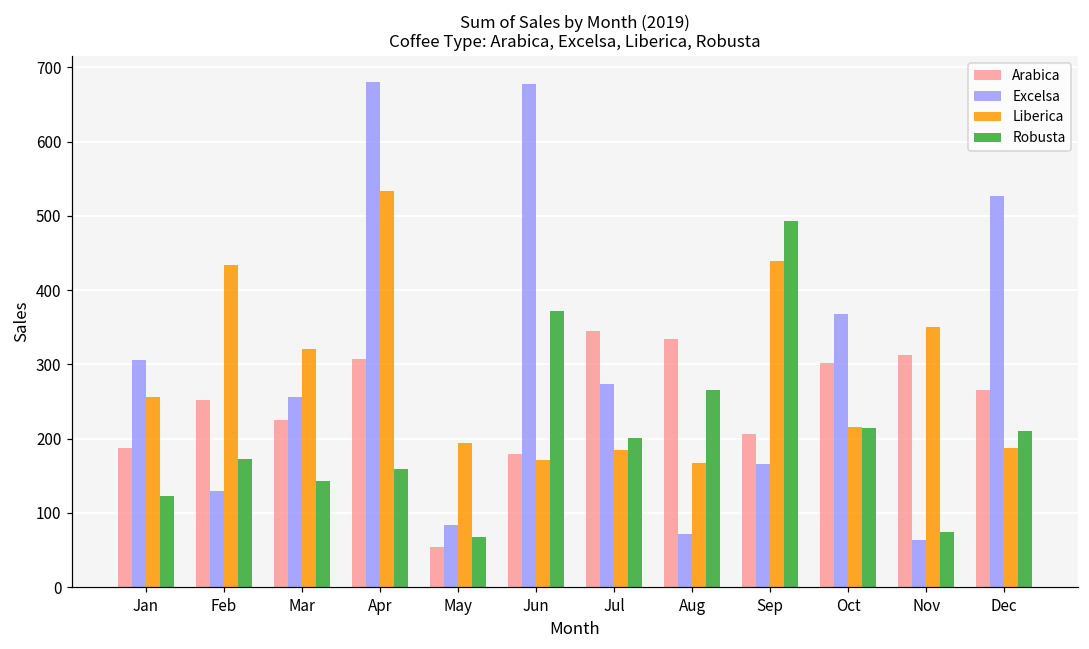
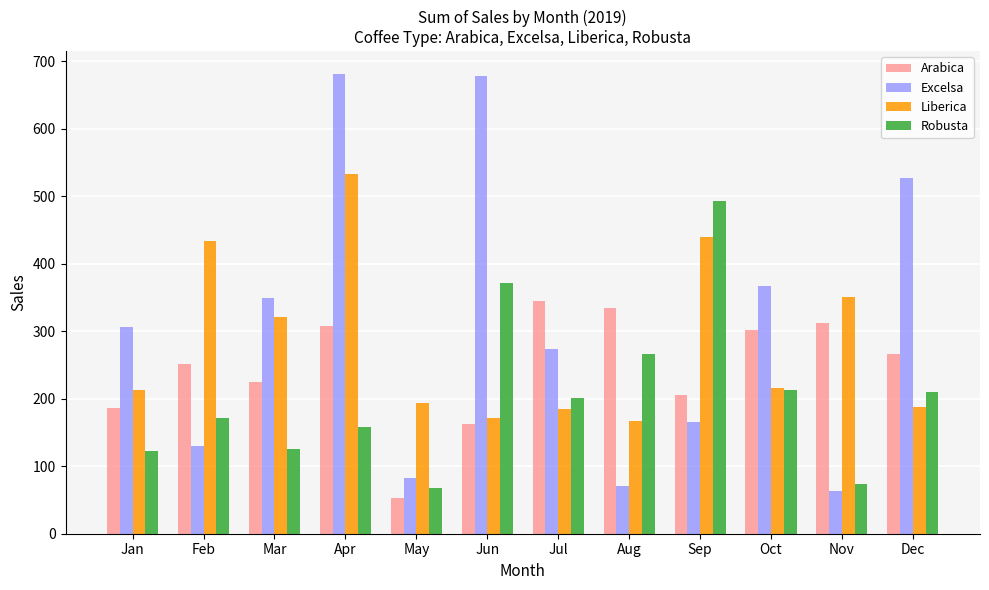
Liberica, Jan: 260 -> 210
Excelsa, Mar: 260 -> 350
Robusta, Mar: 140 -> 130
Arabica, Jun: 180 -> 160
